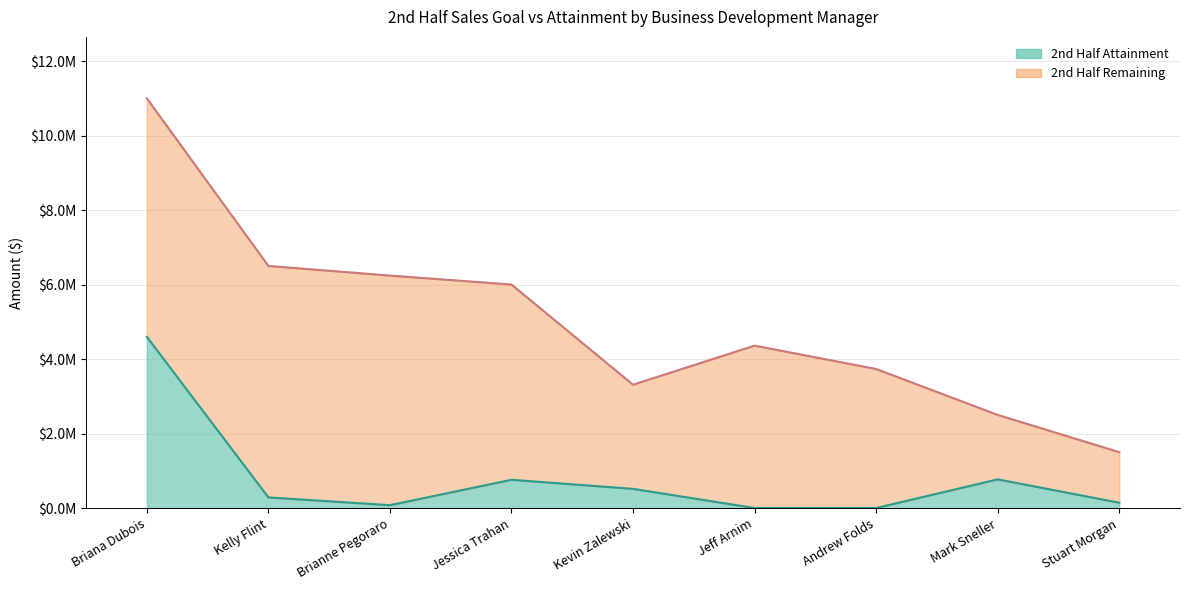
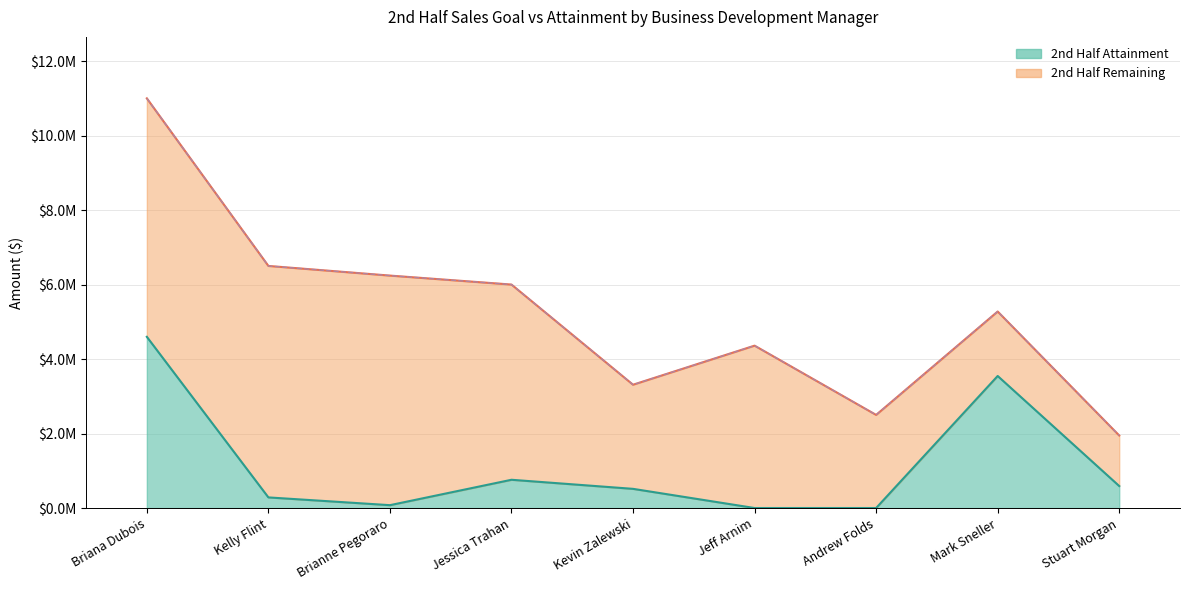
2nd Half Remaining, Andrew Folds: $3700000 -> $2500000
2nd Half Attainment, Mark Sneller: $800000 -> $3500000
2nd Half Attainment, Stuart Morgan: $100000 -> $600000
